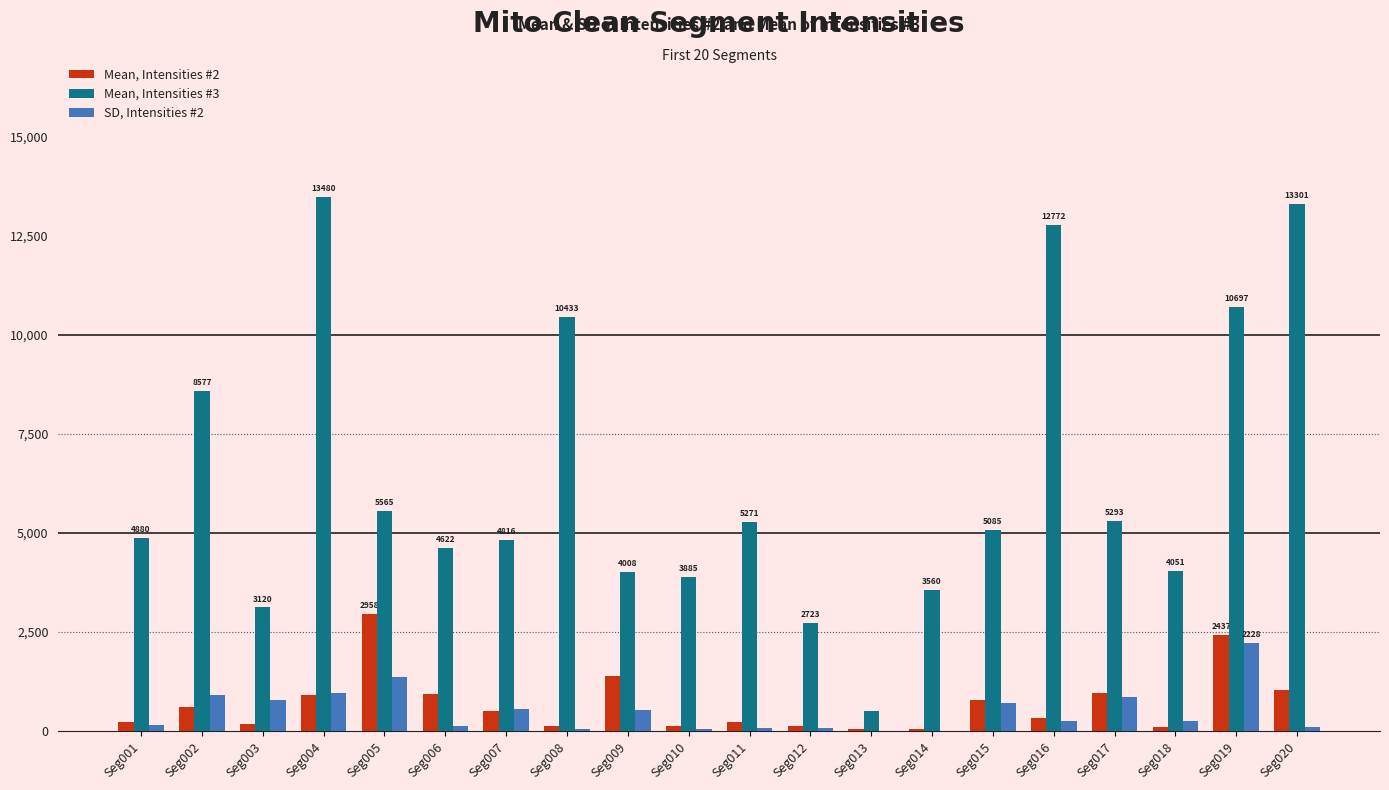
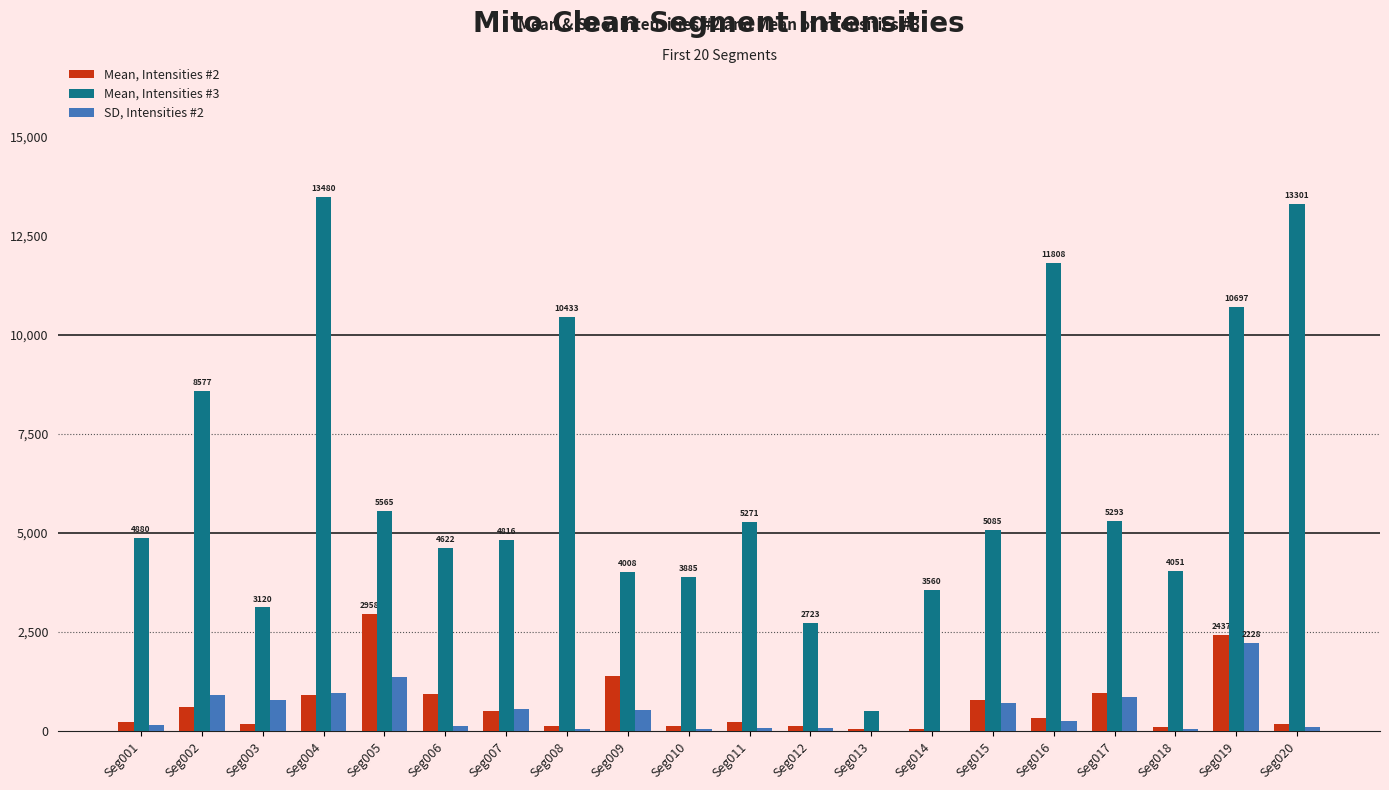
Mean, Intensities #3, Seg016: 12772 -> 11808
SD, Intensities #2, Seg018: 300 -> 0
Mean, Intensities #2, Seg020: 1,000 -> 200
